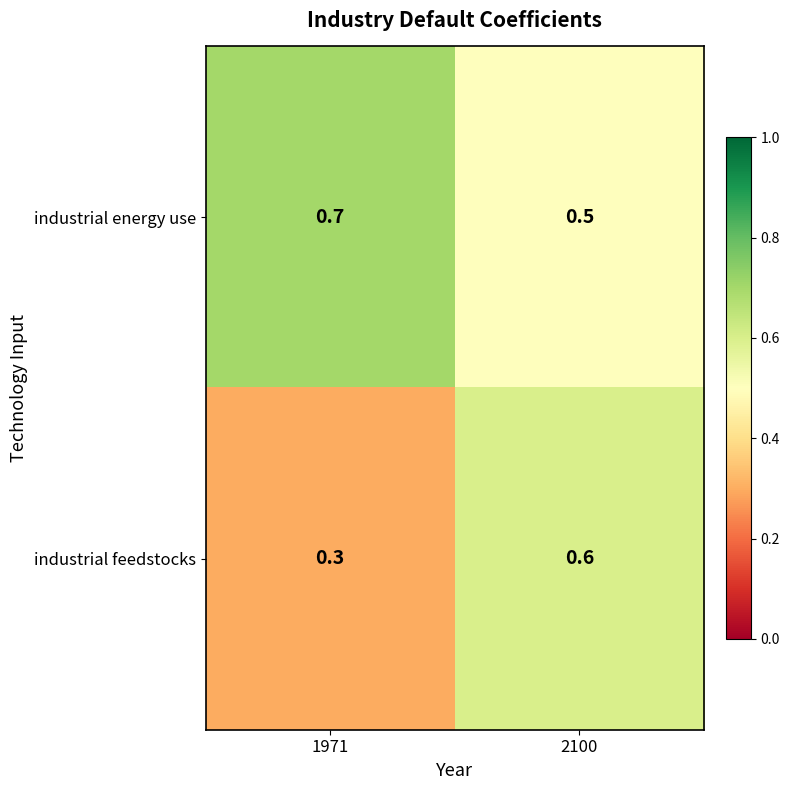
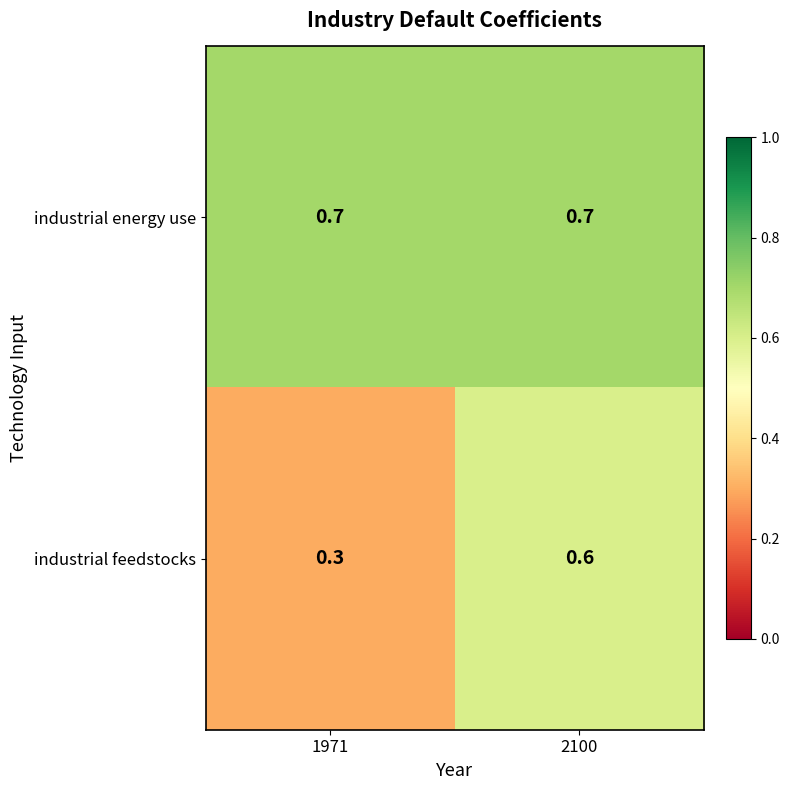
industrial energy use, 2100: 0.5 -> 0.7
